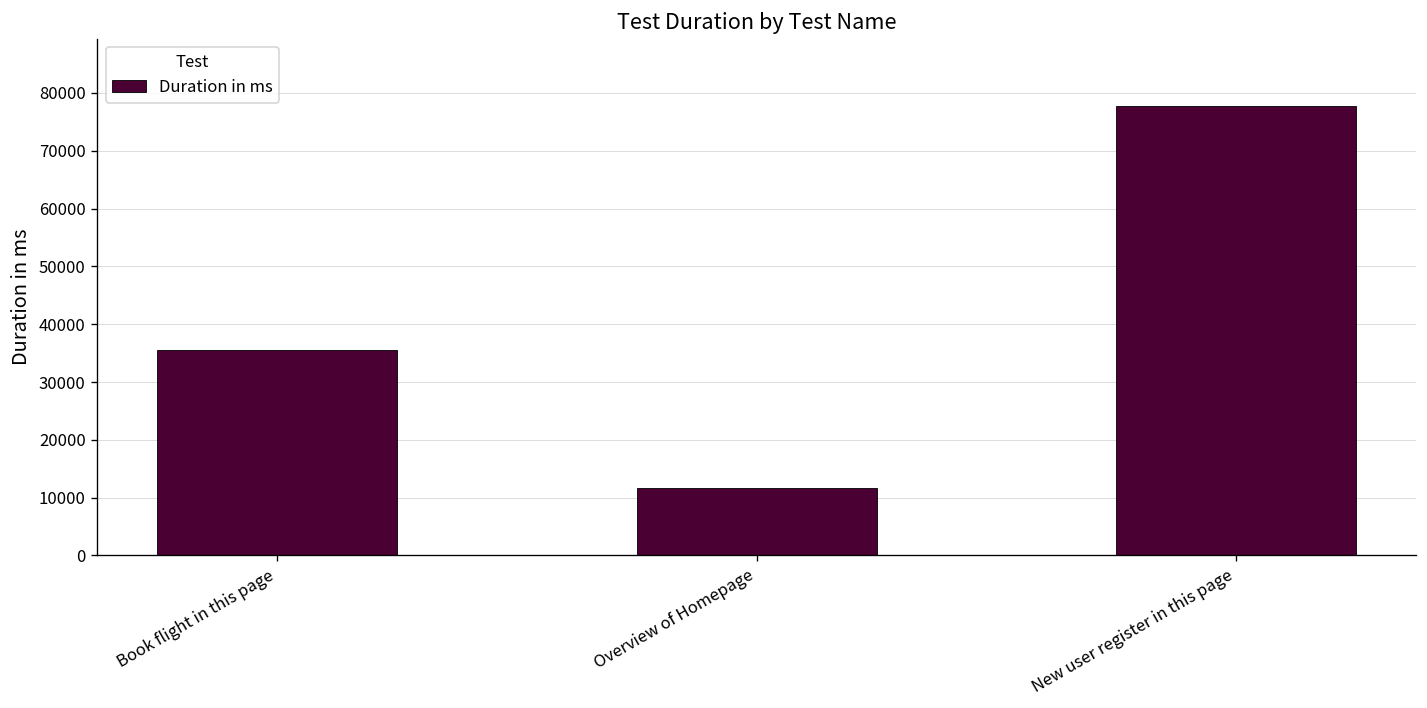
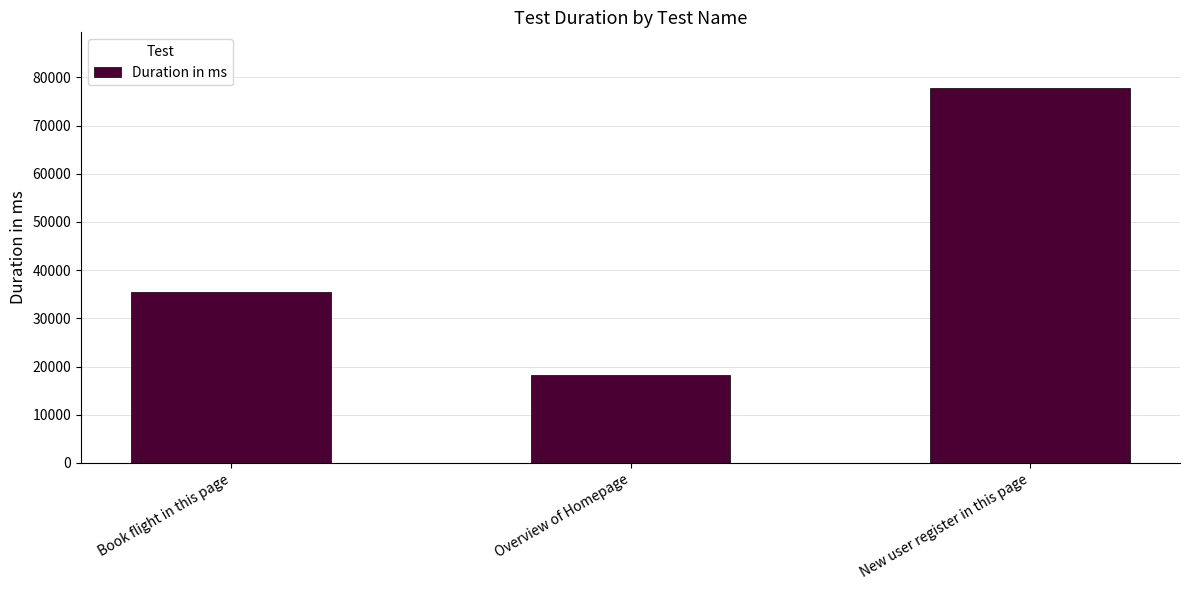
Overview of Homepage: 12000 -> 18000
